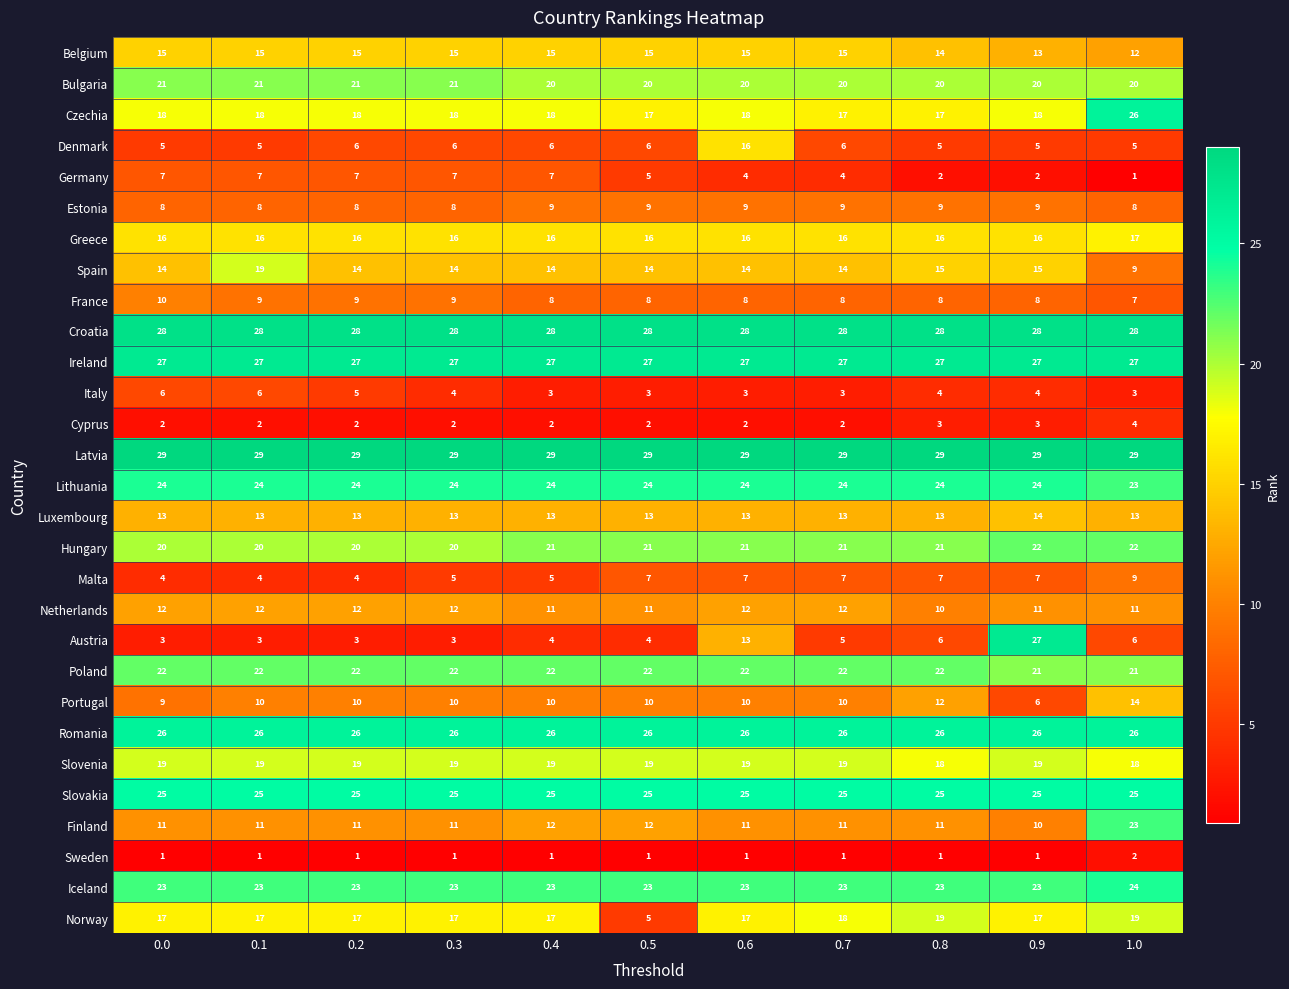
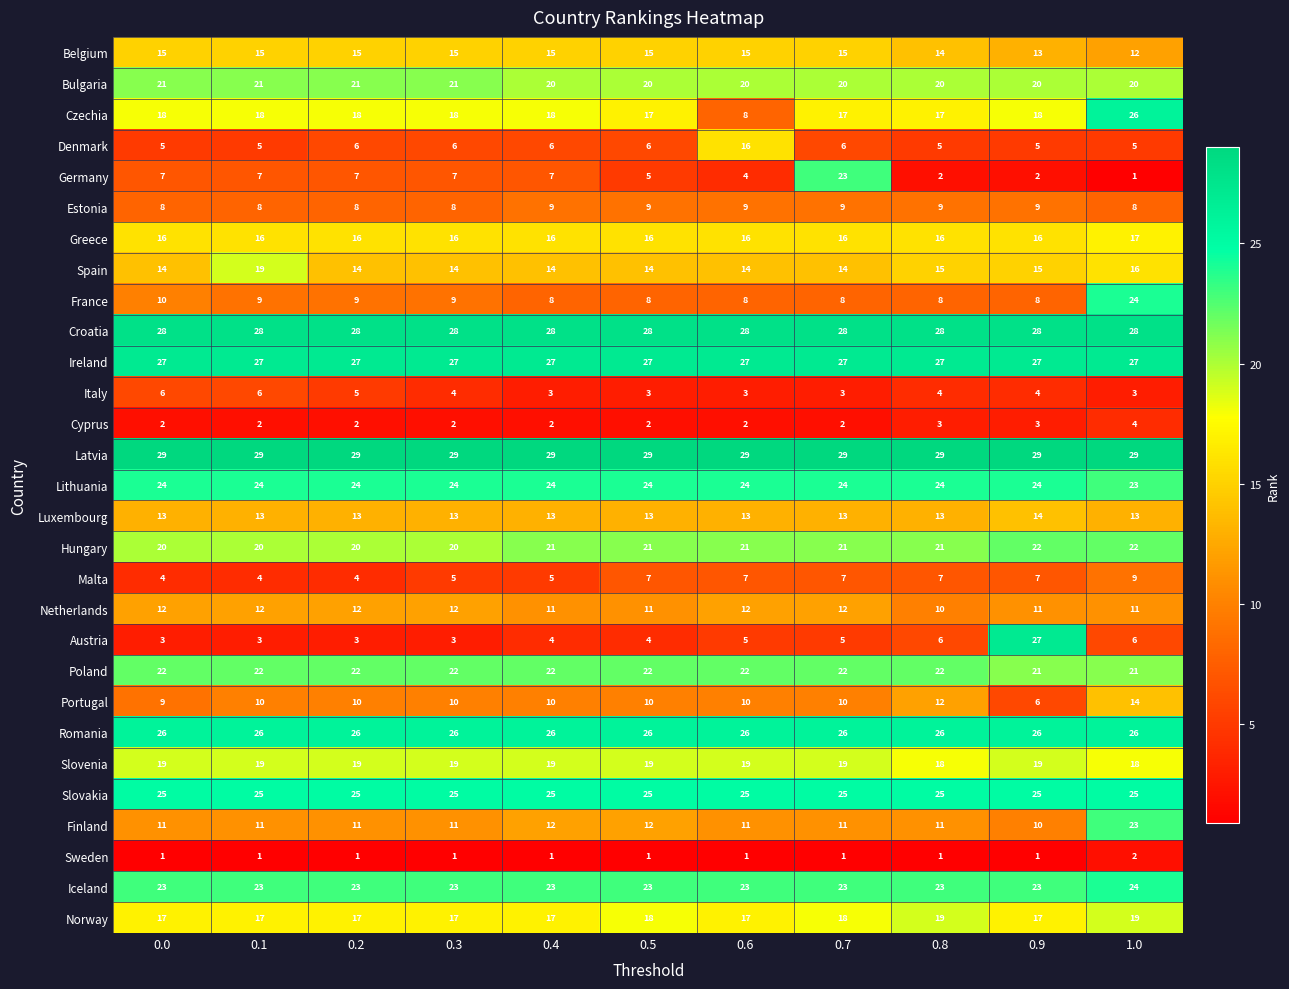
Czechia, 0.6: 18 -> 8
Germany, 0.7: 4 -> 23
Spain, 1.0: 9 -> 16
France, 1.0: 7 -> 24
Austria, 0.6: 13 -> 5
Norway, 0.5: 5 -> 18
